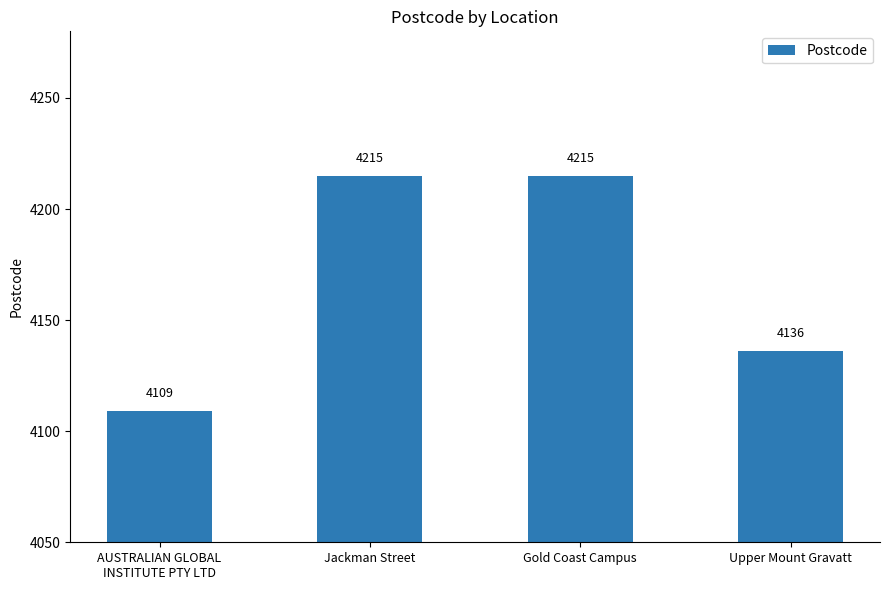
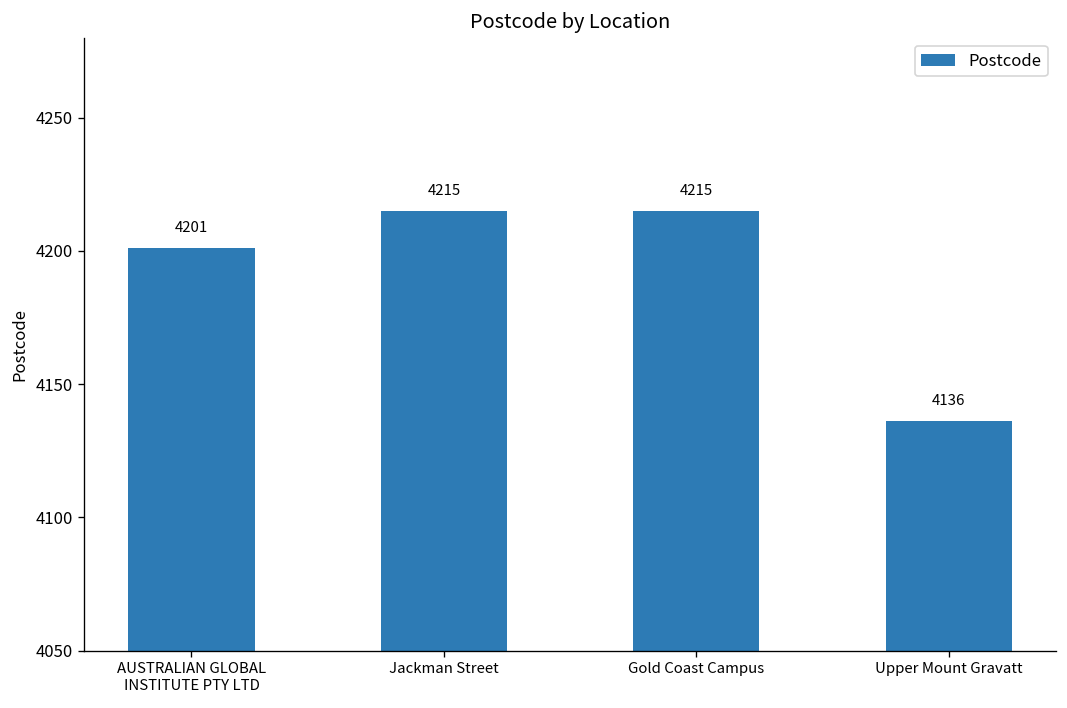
AUSTRALIAN GLOBAL INSTITUTE PTY LTD: 4109 -> 4201
